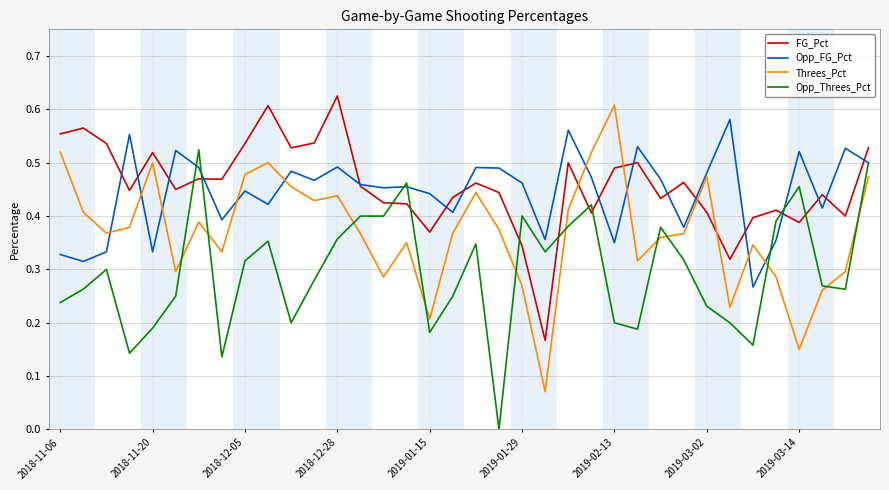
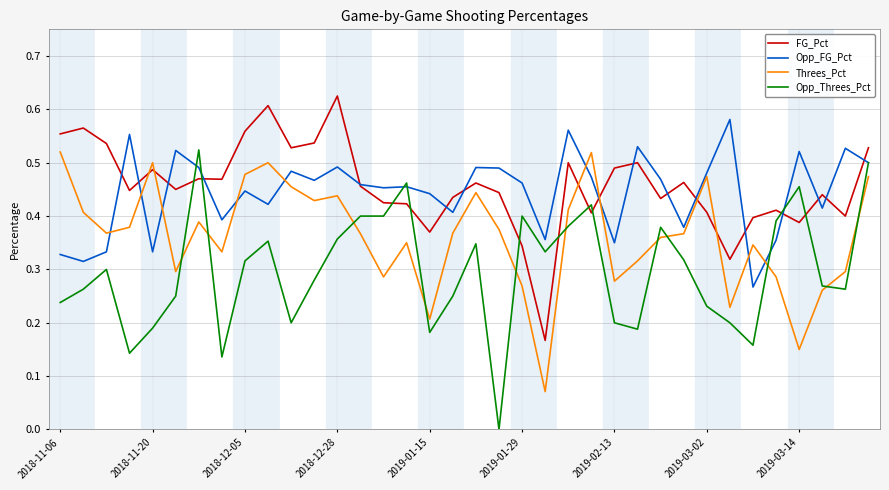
FG_Pct, 2018-11-20: 0.52 -> 0.49
FG_Pct, 2018-12-05: 0.54 -> 0.56
Threes_Pct, 2019-02-13: 0.61 -> 0.28
